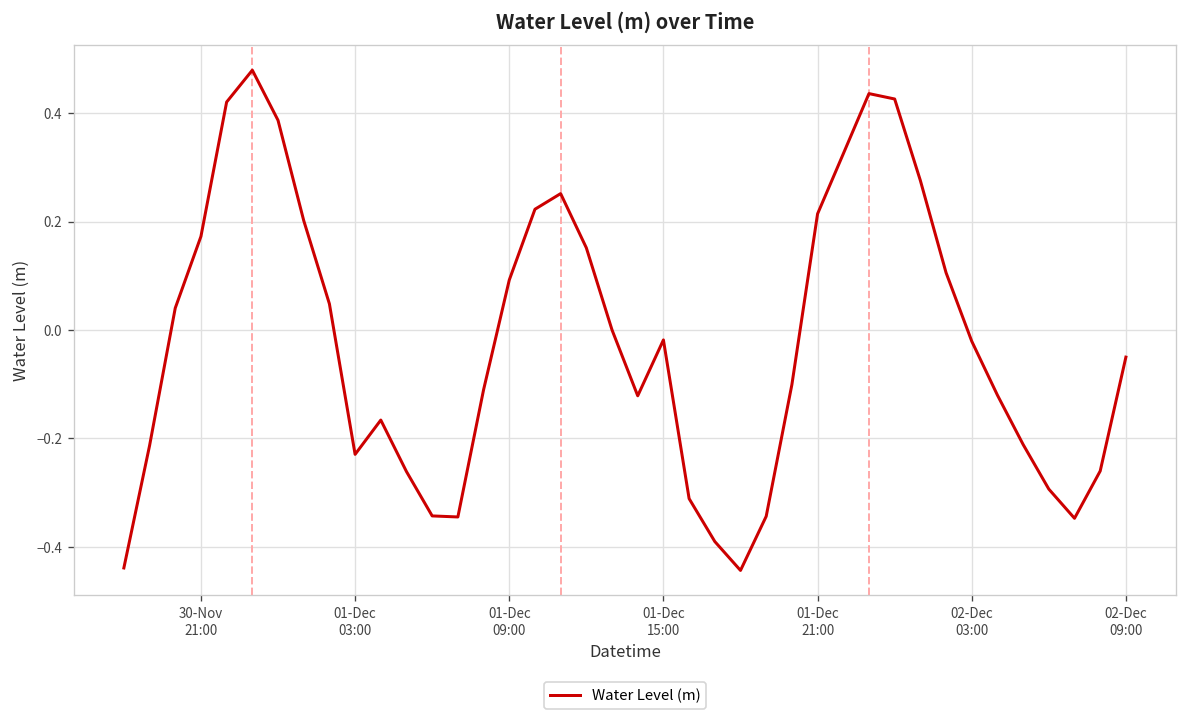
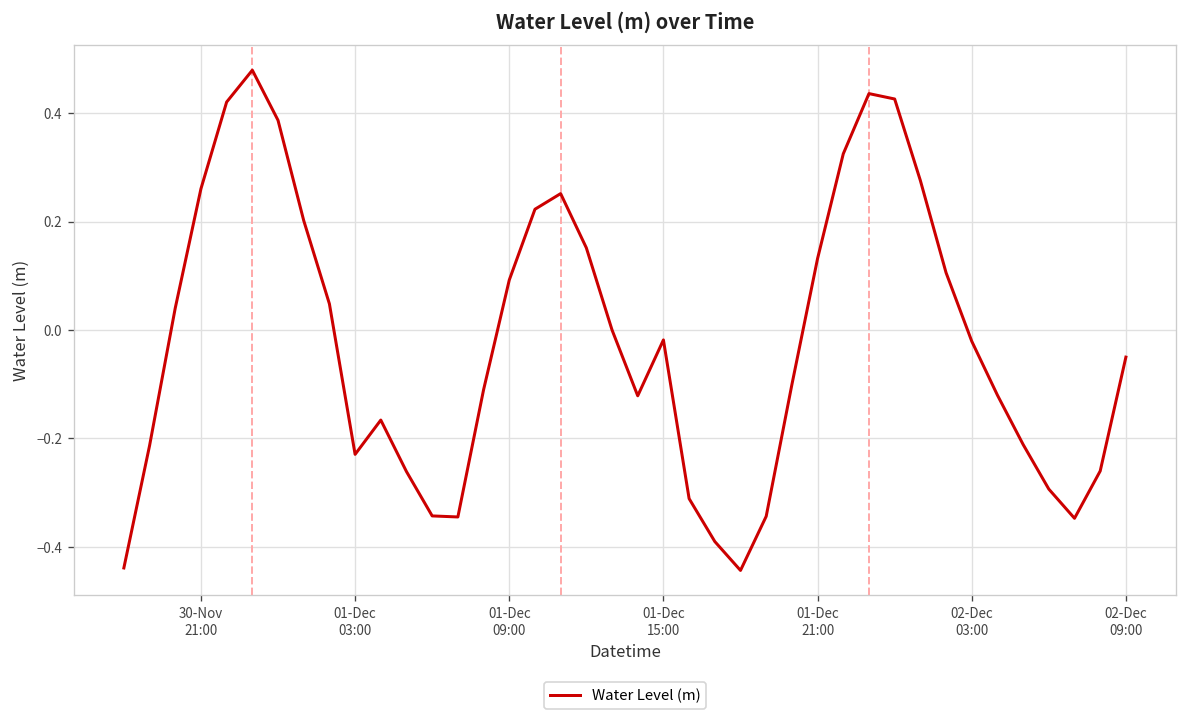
30-Nov 21:00: 0.17 -> 0.26
01-Dec 21:00: 0.21 -> 0.13
